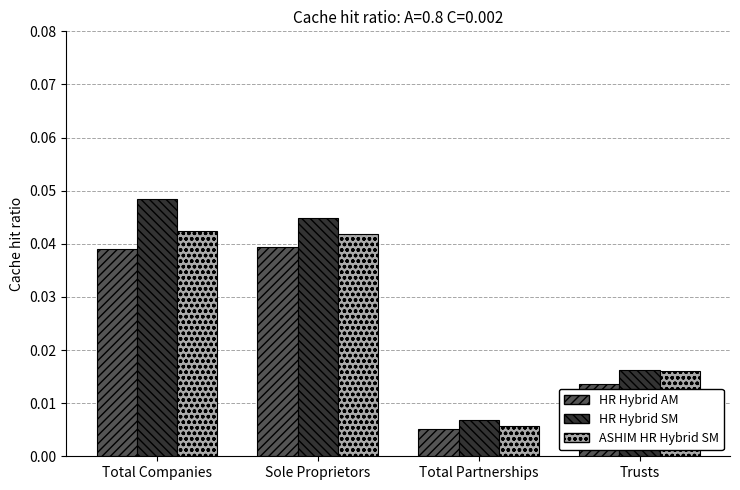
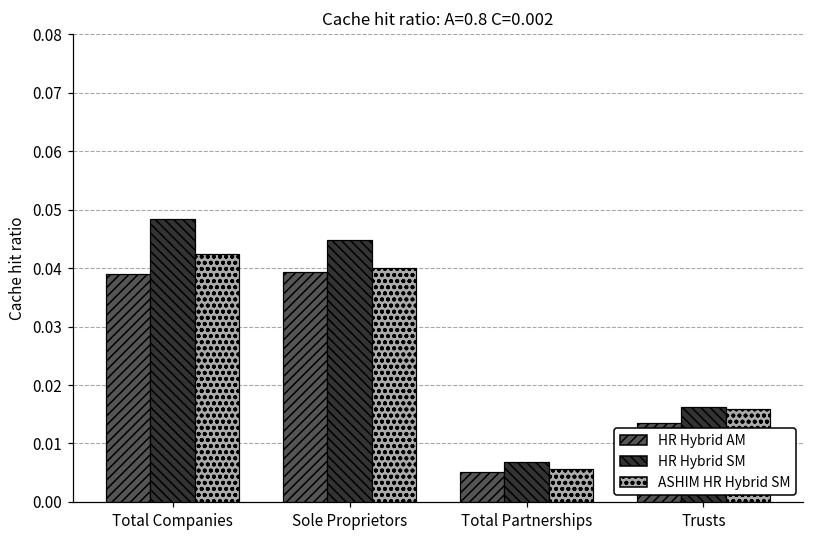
ASHIM HR Hybrid SM, Sole Proprietors: 0.042 -> 0.040
